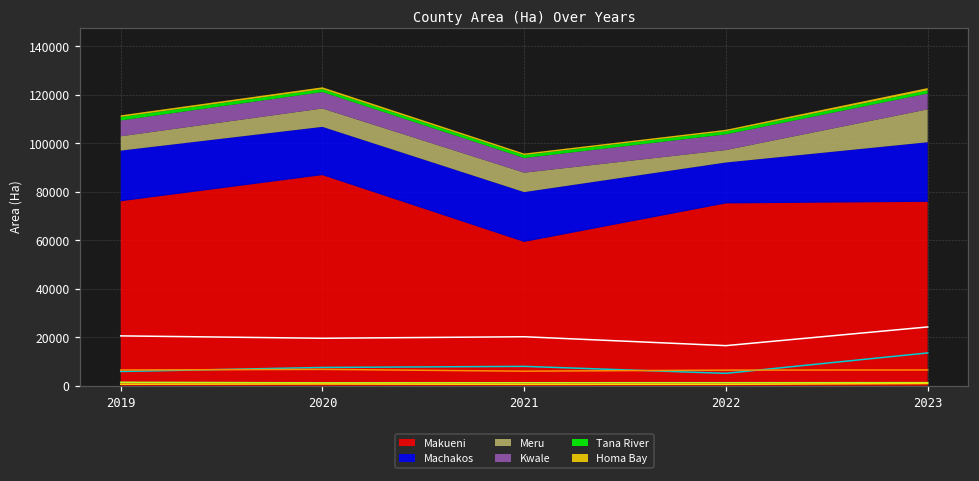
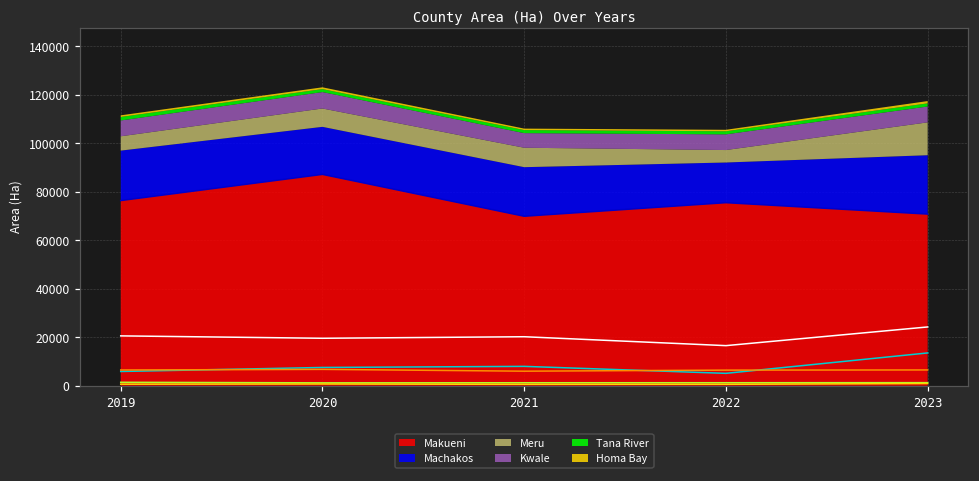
Makueni, 2021: 60000 -> 70000
Makueni, 2023: 76000 -> 71000
